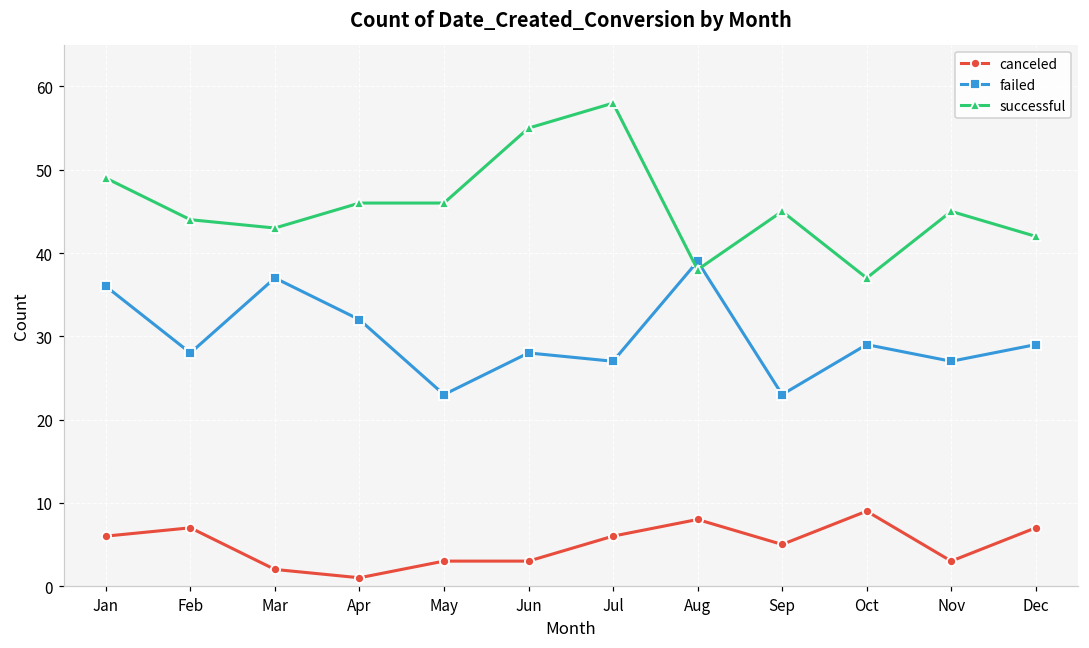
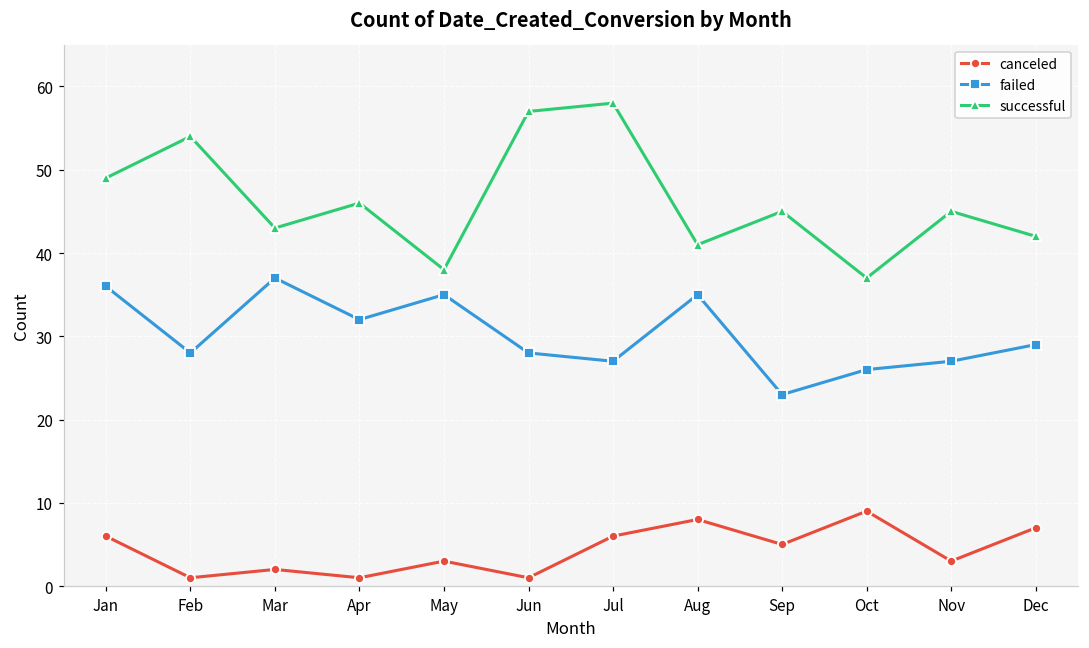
canceled, Feb: 7 -> 1
successful, Feb: 44 -> 54
failed, May: 23 -> 35
successful, May: 46 -> 38
canceled, Jun: 3 -> 1
successful, Jun: 55 -> 57
failed, Aug: 39 -> 35
successful, Aug: 38 -> 41
failed, Oct: 29 -> 26
